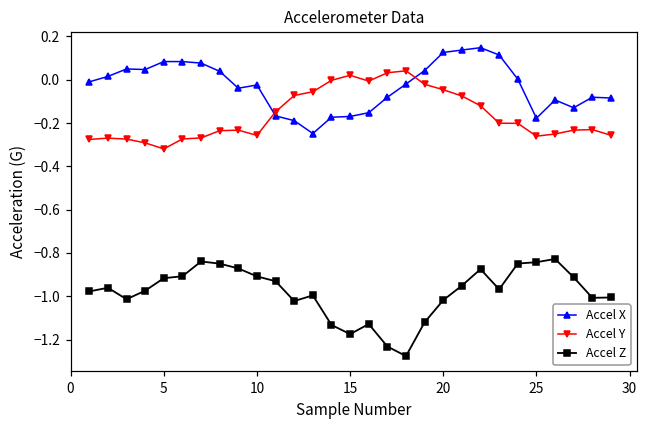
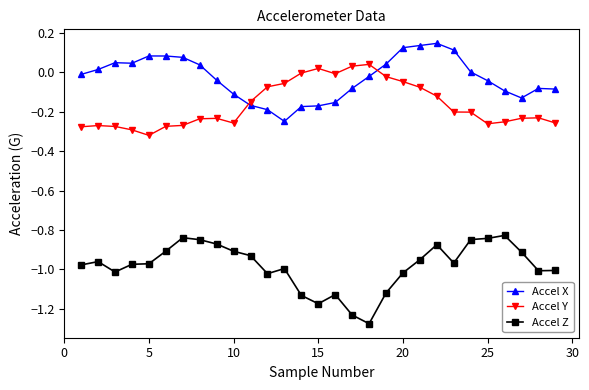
Accel Z, 5: -0.92 -> -0.97
Accel X, 10: -0.02 -> -0.11
Accel X, 25: -0.18 -> -0.04
